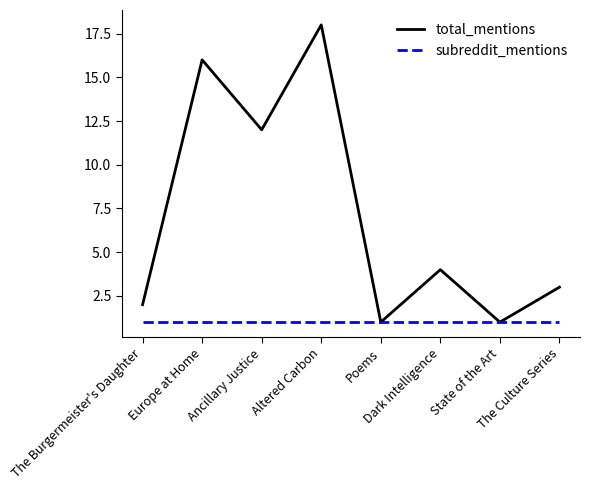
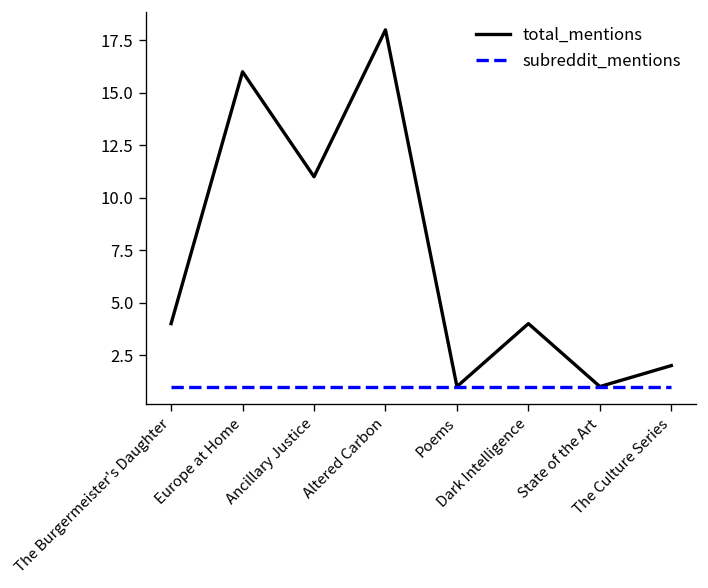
total_mentions, The Burgermeister's Daughter: 2 -> 4
total_mentions, Ancillary Justice: 12 -> 11
total_mentions, The Culture Series: 3 -> 2
